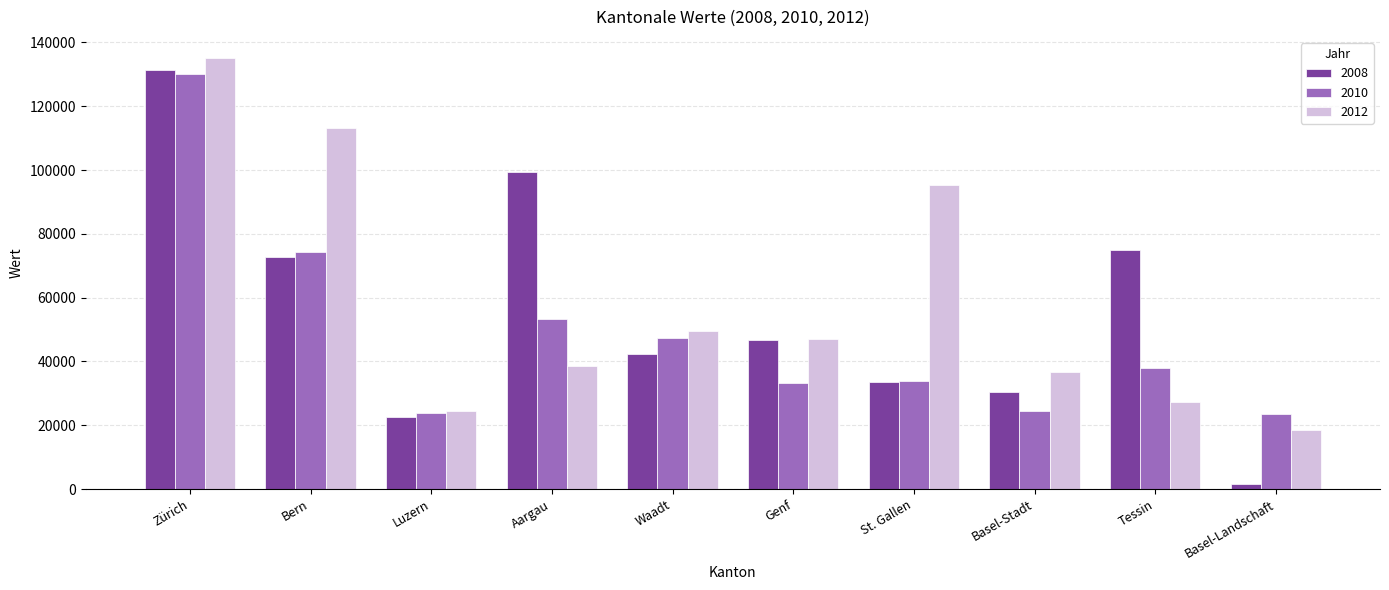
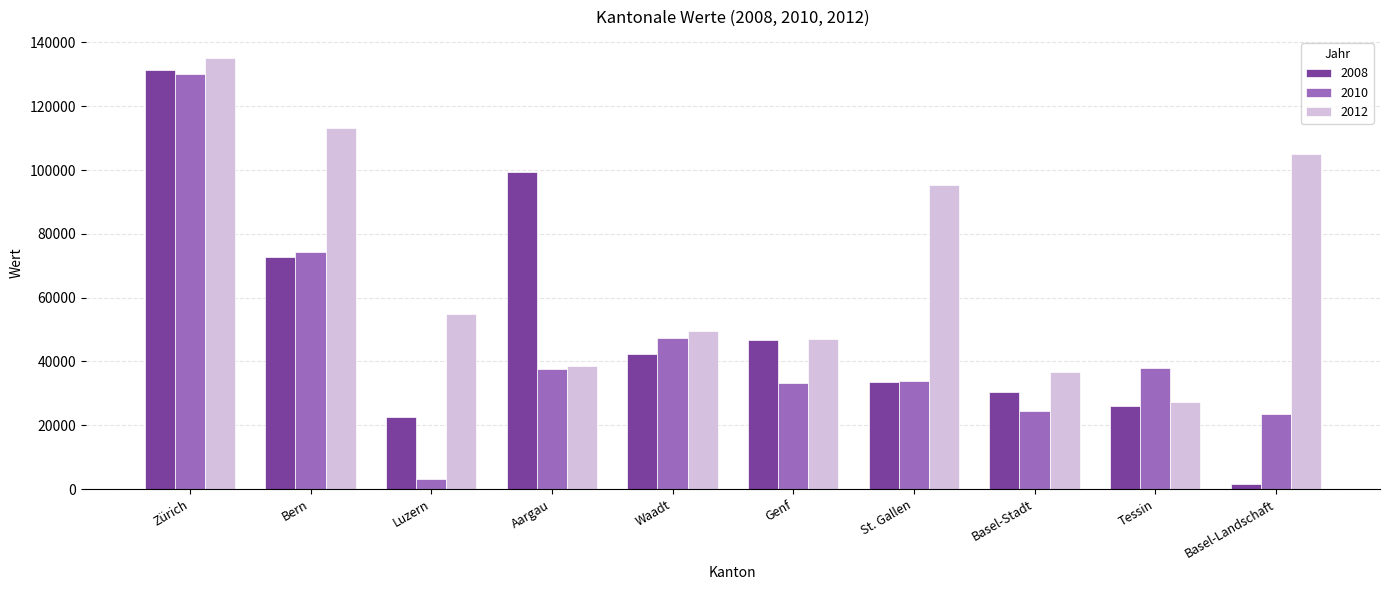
2010, Luzern: 24000 -> 3000
2012, Luzern: 25000 -> 55000
2010, Aargau: 53000 -> 38000
2008, Tessin: 75000 -> 26000
2012, Basel-Landschaft: 19000 -> 105000
